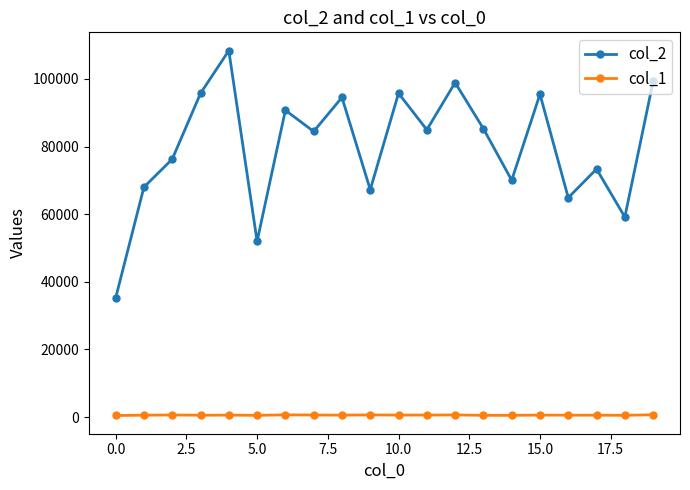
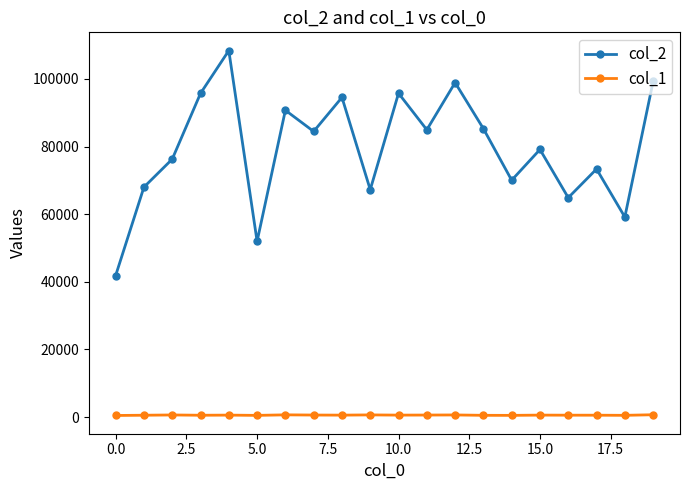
col_2, 0.0: 35000 -> 42000
col_2, 15.0: 95000 -> 79000
